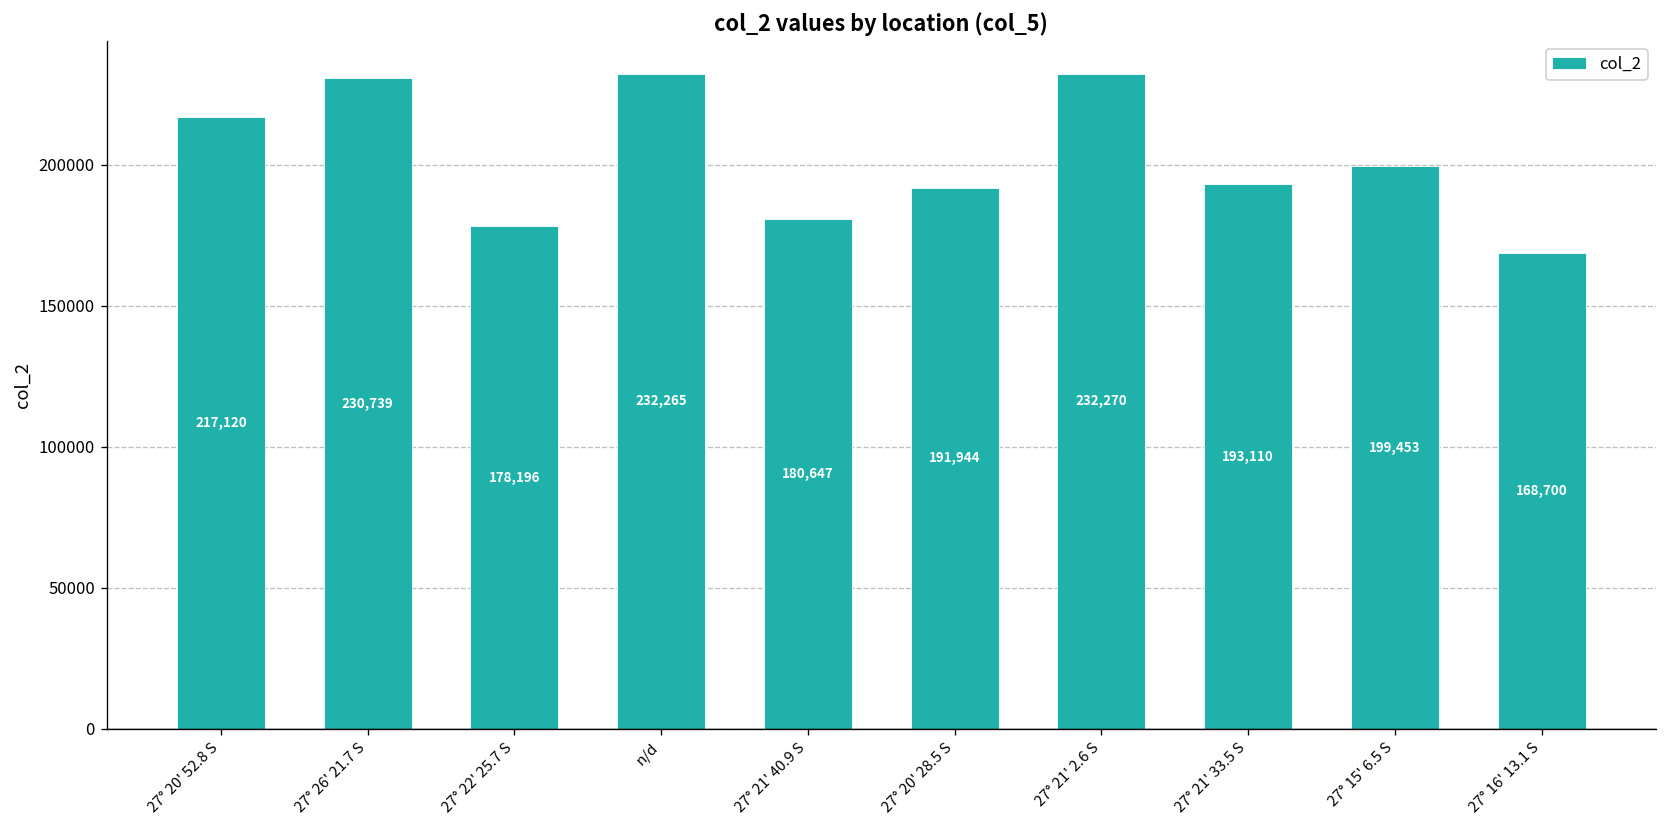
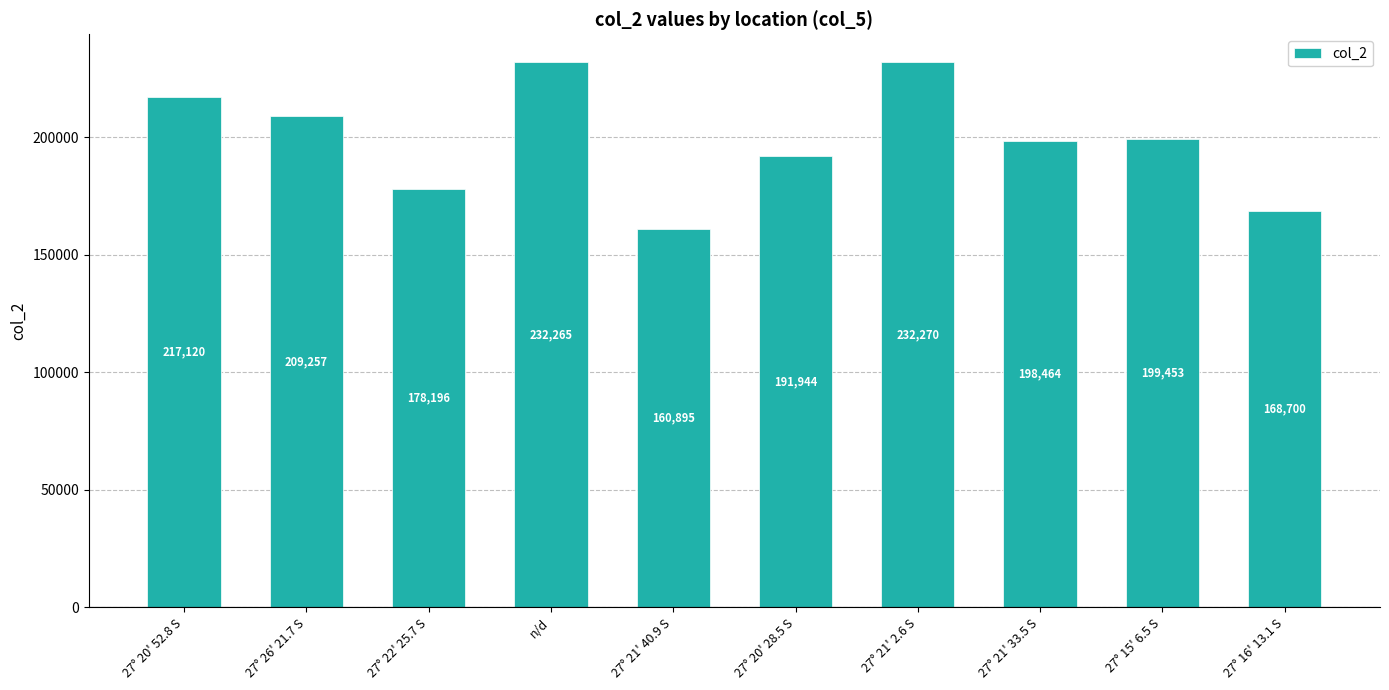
27° 26' 21.7 S: 230,739 -> 209,257
27° 21' 40.9 S: 180,647 -> 160,895
27° 21' 33.5 S: 193,110 -> 198,464
